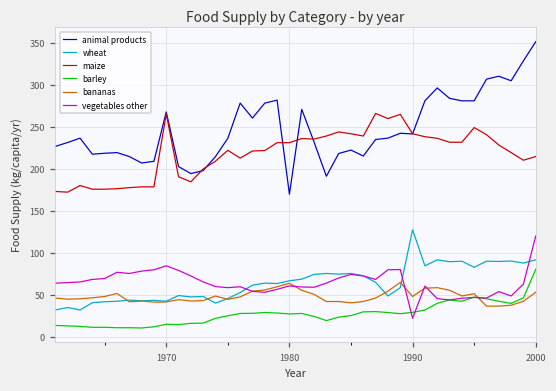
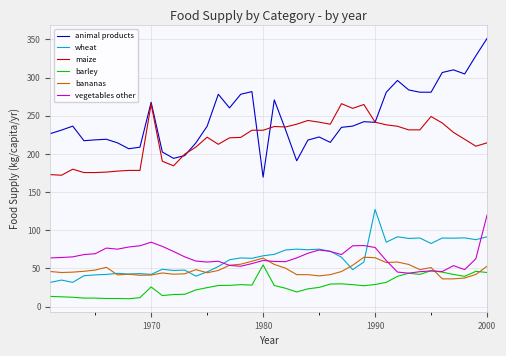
barley, 1970: 10 -> 30
barley, 1980: 30 -> 50
bananas, 1990: 50 -> 60
vegetables other, 1990: 20 -> 80
barley, 2000: 80 -> 40
